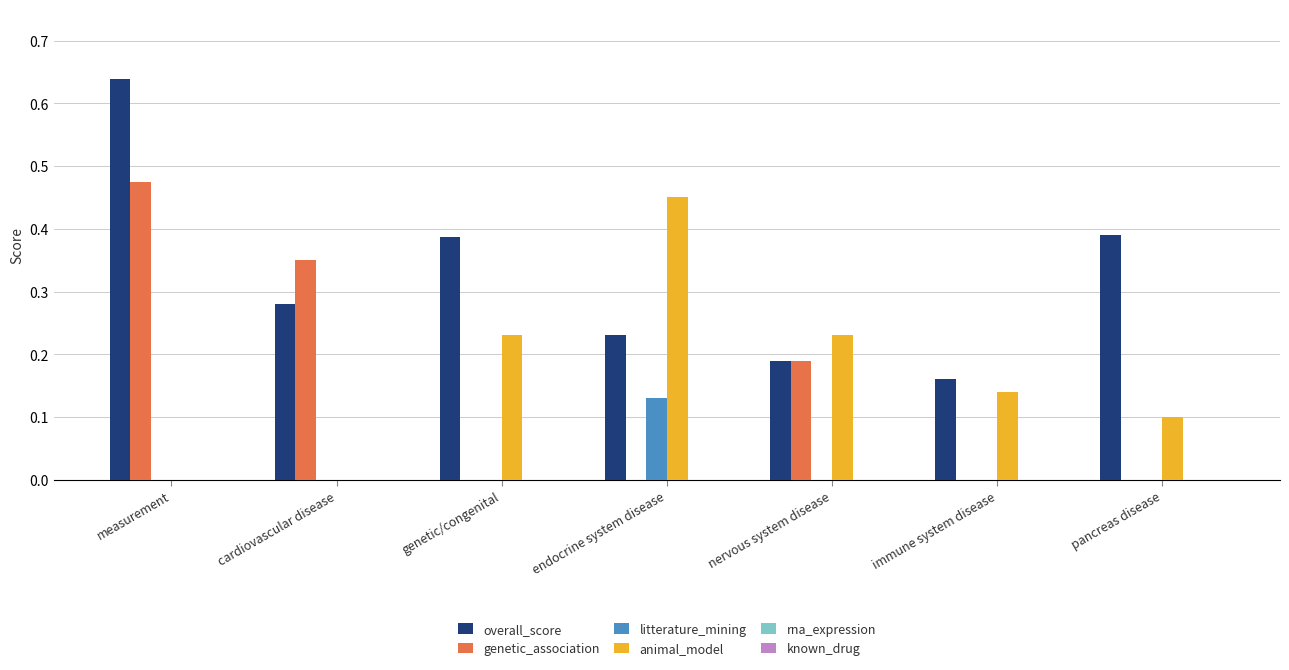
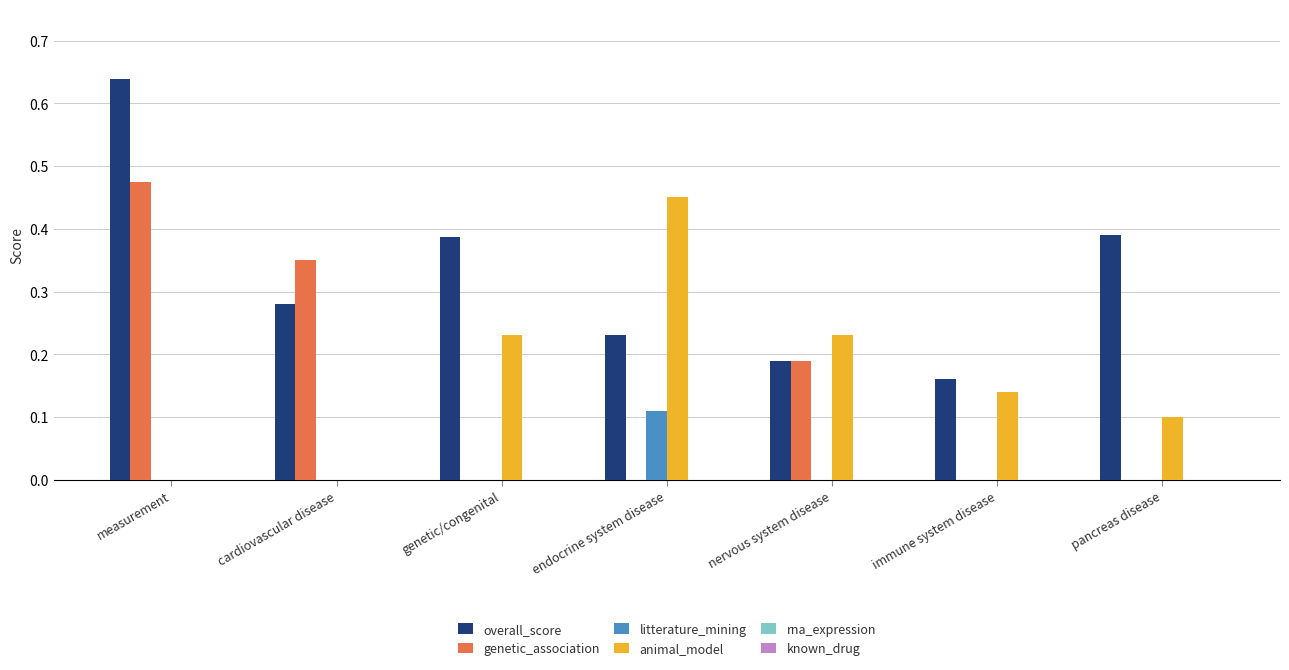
litterature_mining, endocrine system disease: 0.13 -> 0.11
